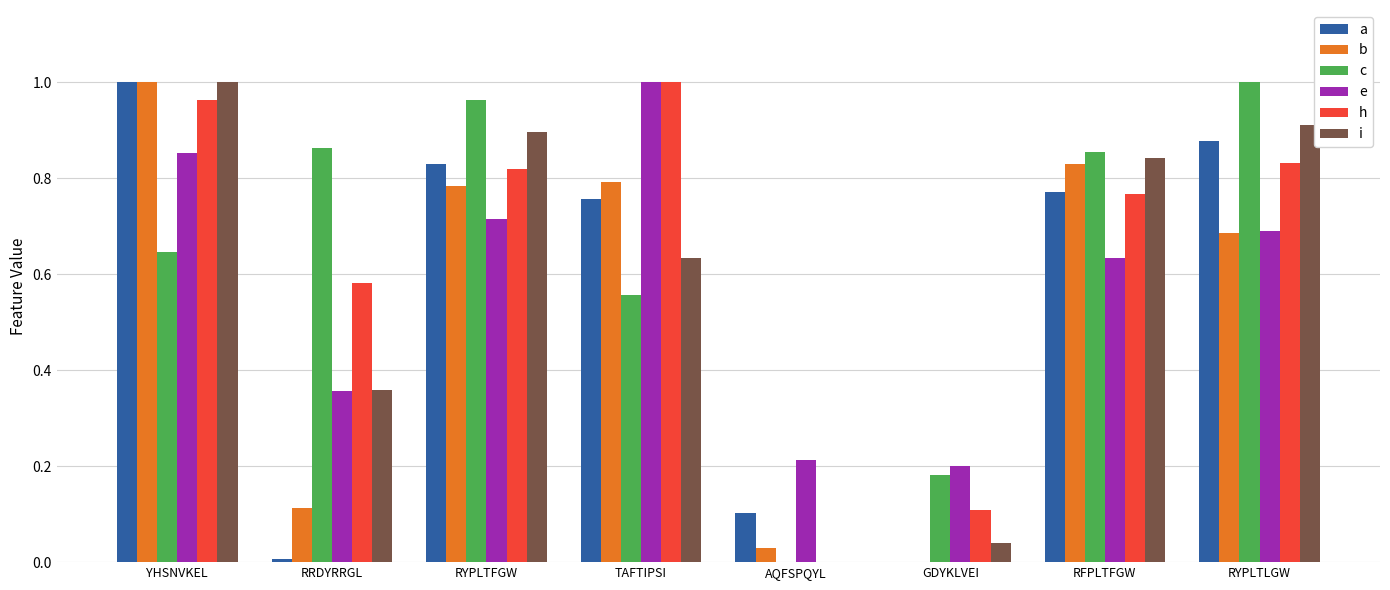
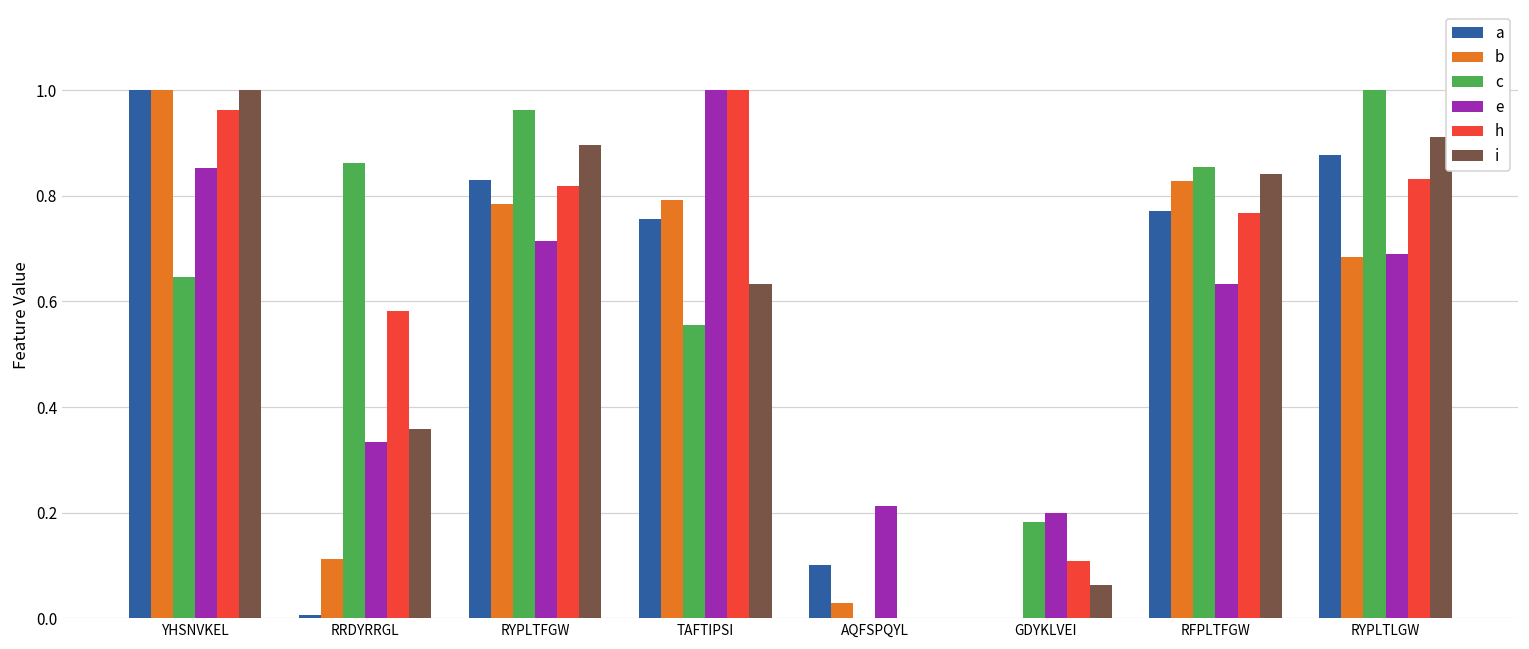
e, RRDYRRGL: 0.36 -> 0.33
i, GDYKLVEI: 0.04 -> 0.06
